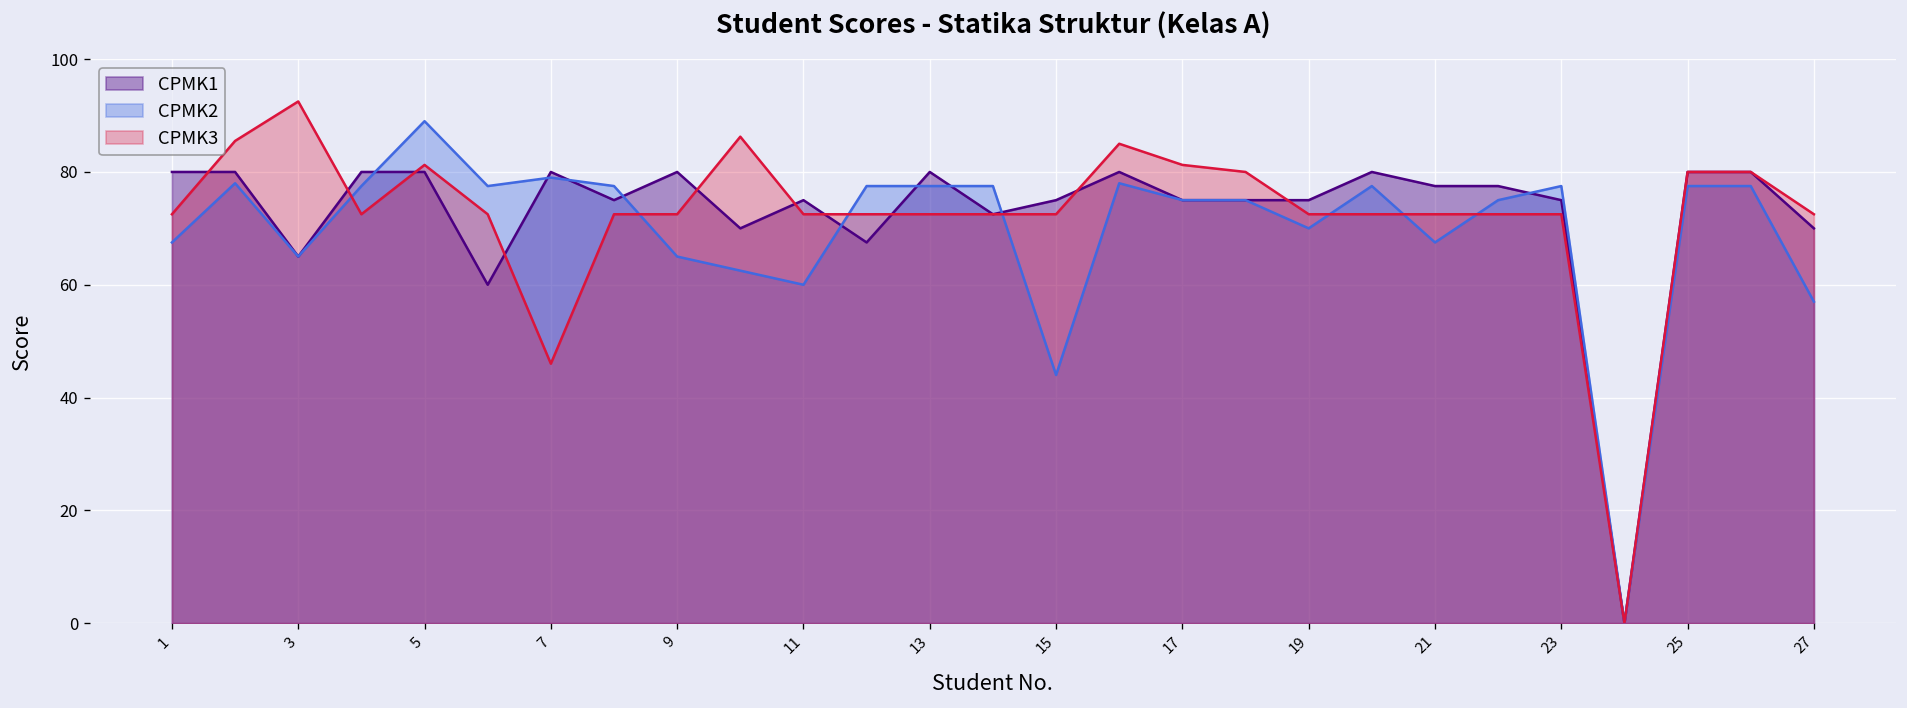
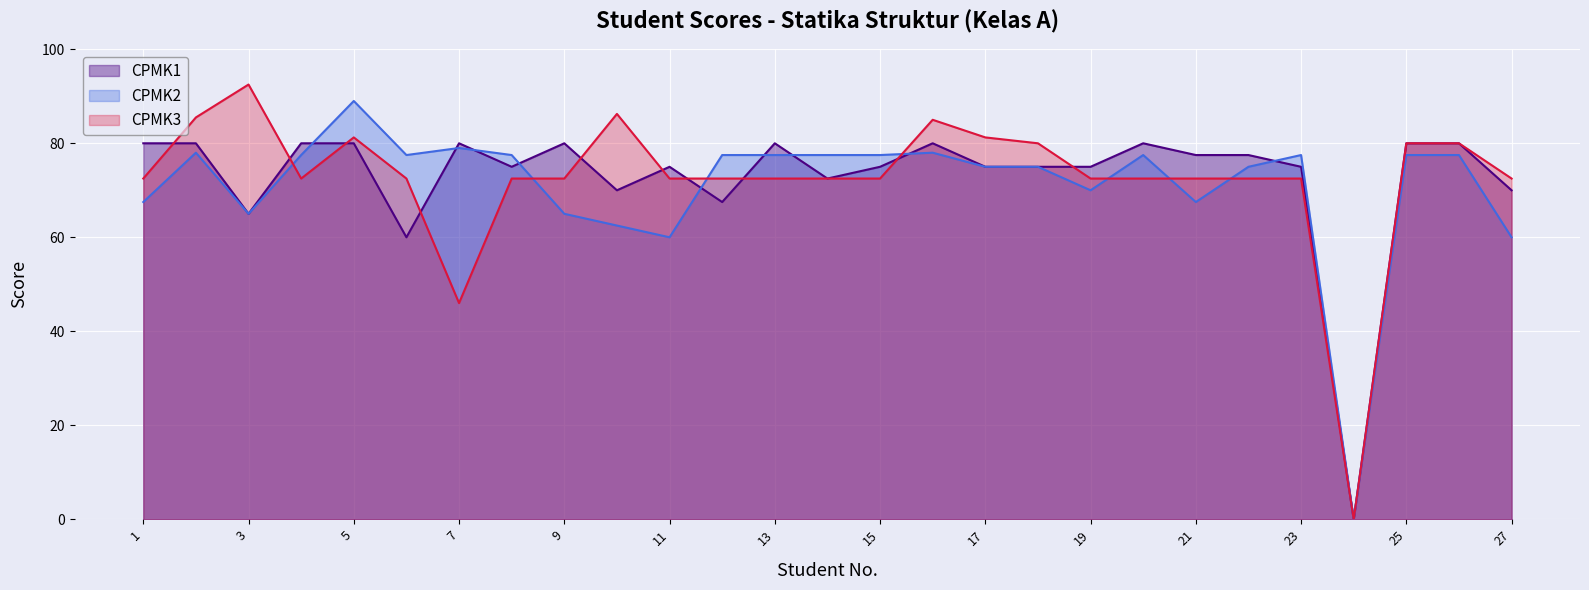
CPMK2, 15: 44 -> 78
CPMK2, 27: 57 -> 60
